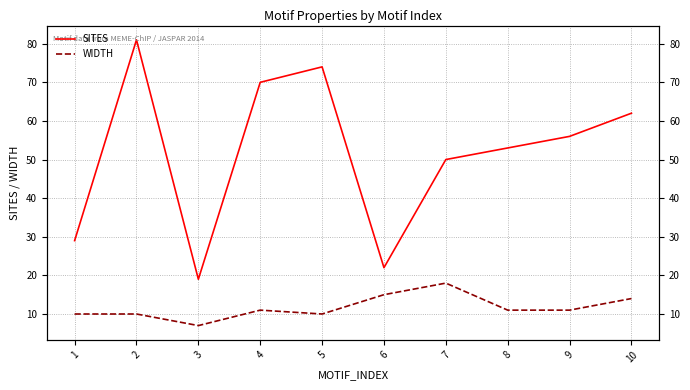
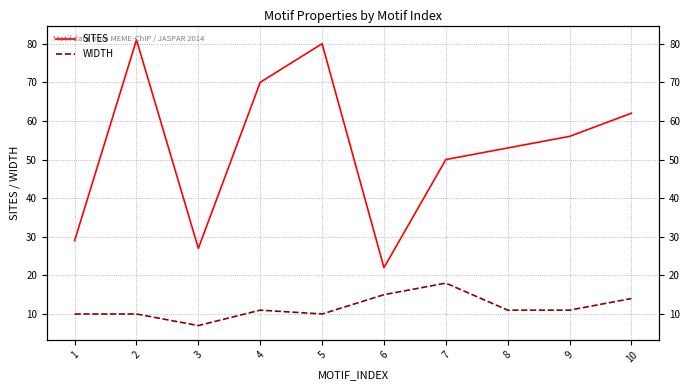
SITES, 3: 19 -> 27
SITES, 5: 74 -> 80
